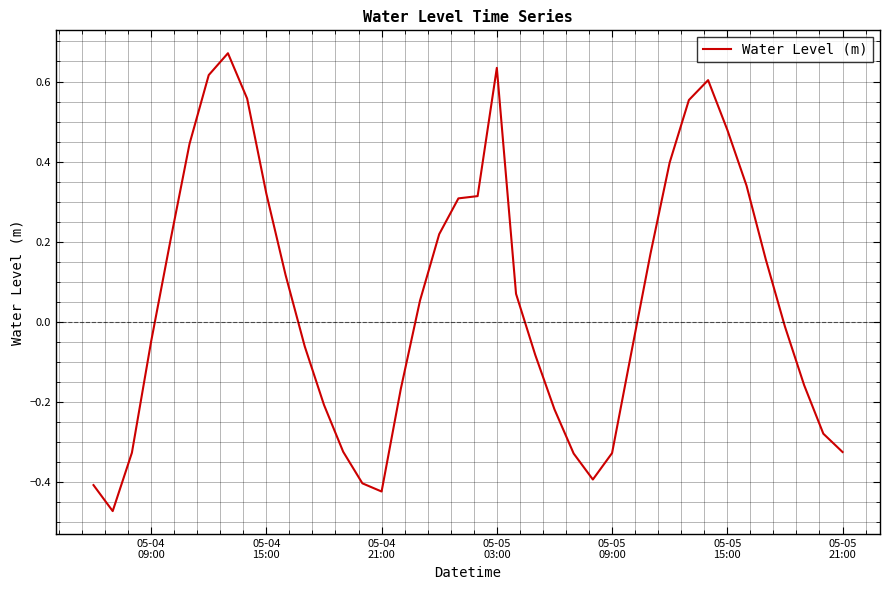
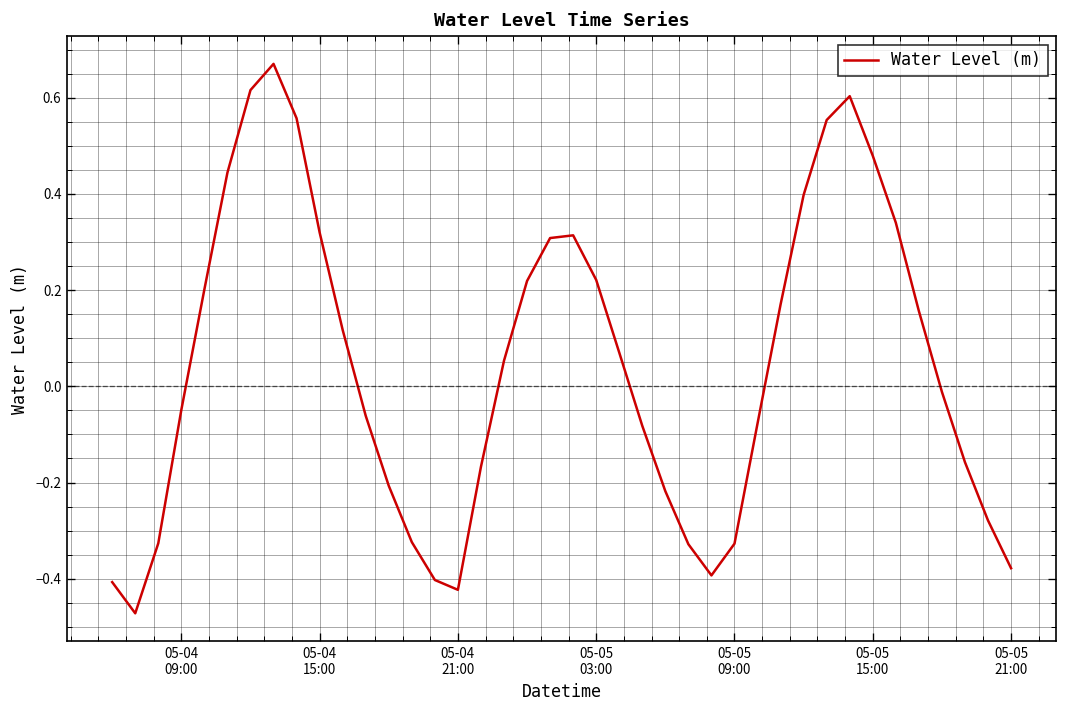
05-05 03:00: 0.63 -> 0.22
05-05 21:00: -0.32 -> -0.38
